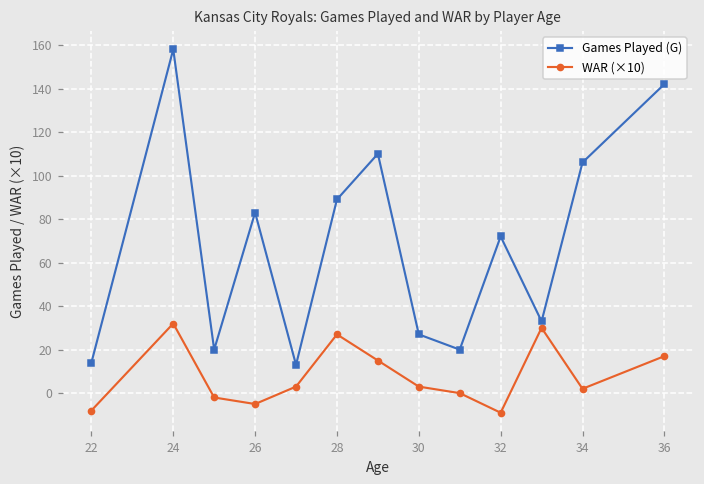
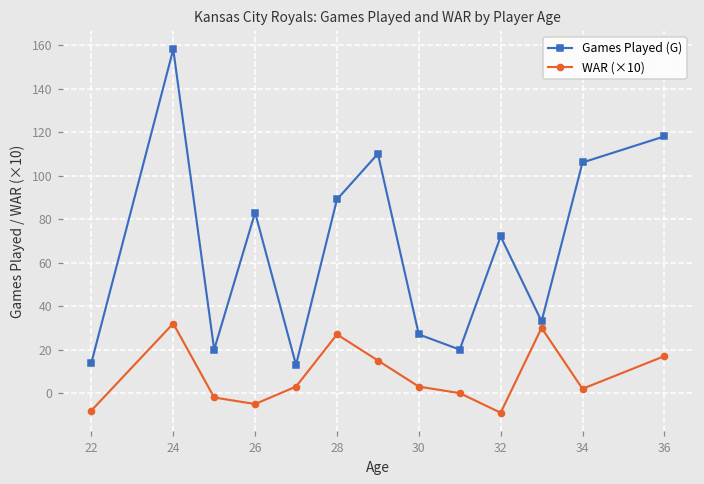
Games Played (G), 36: 142 -> 118
